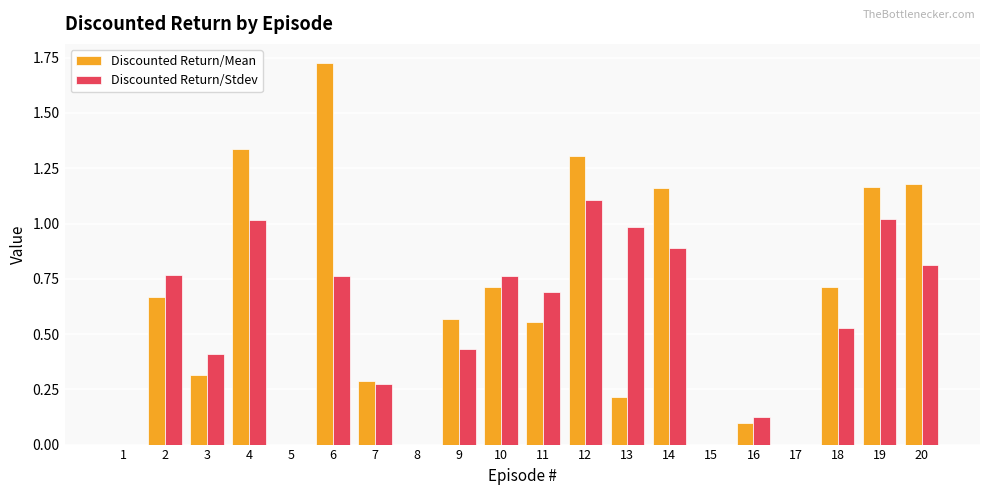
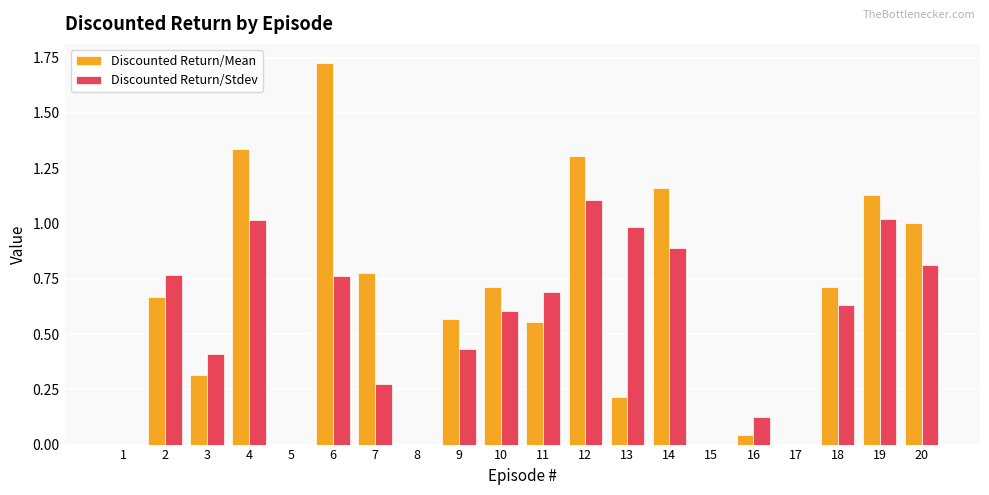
Discounted Return/Mean, 7: 0.29 -> 0.78
Discounted Return/Stdev, 10: 0.76 -> 0.60
Discounted Return/Mean, 16: 0.10 -> 0.04
Discounted Return/Stdev, 18: 0.53 -> 0.63
Discounted Return/Mean, 19: 1.17 -> 1.13
Discounted Return/Mean, 20: 1.18 -> 1.00
